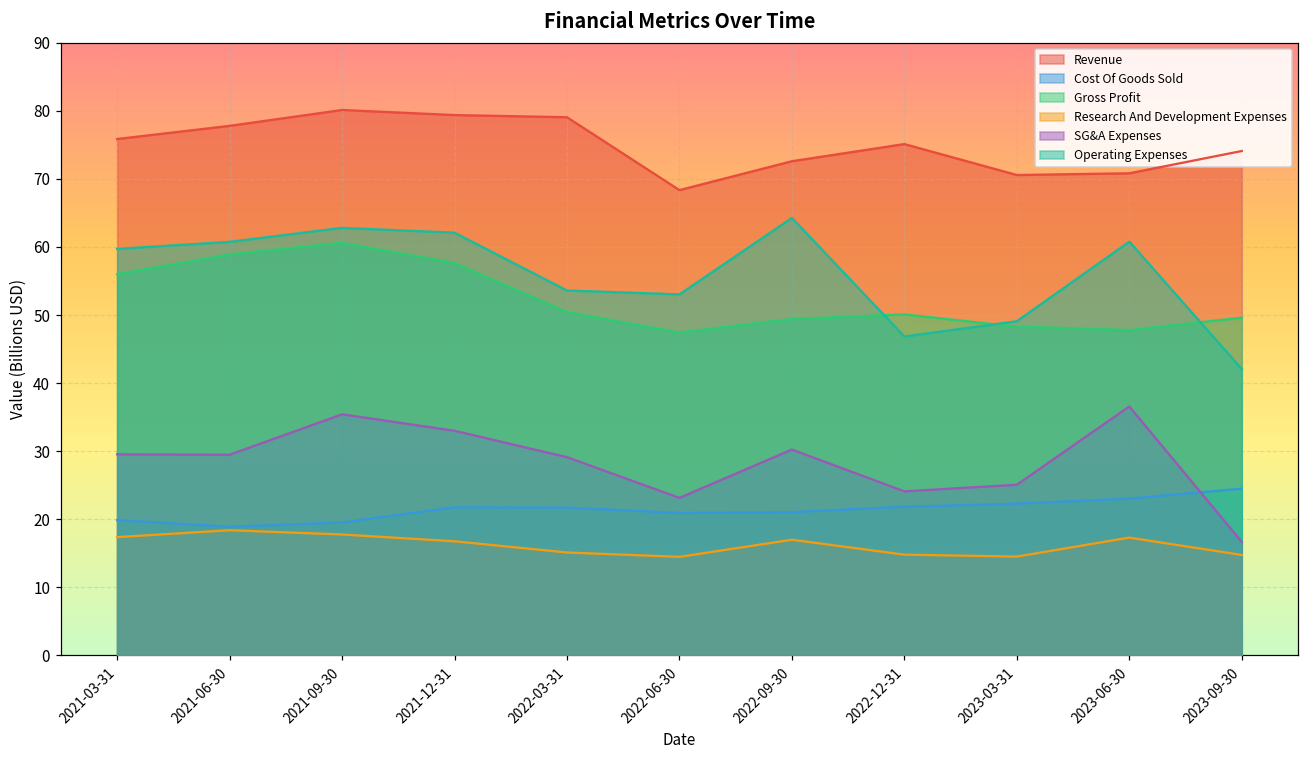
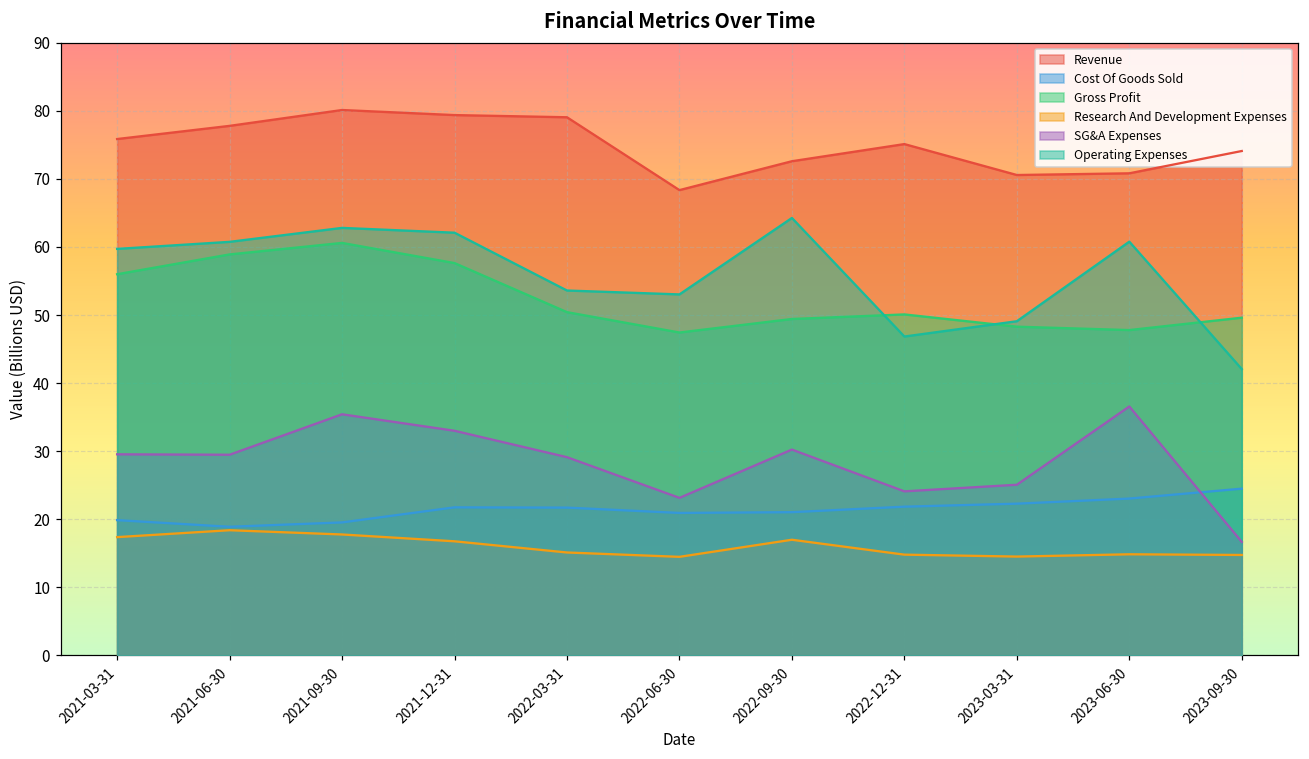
Research And Development Expenses, 2023-06-30: 17 -> 15
